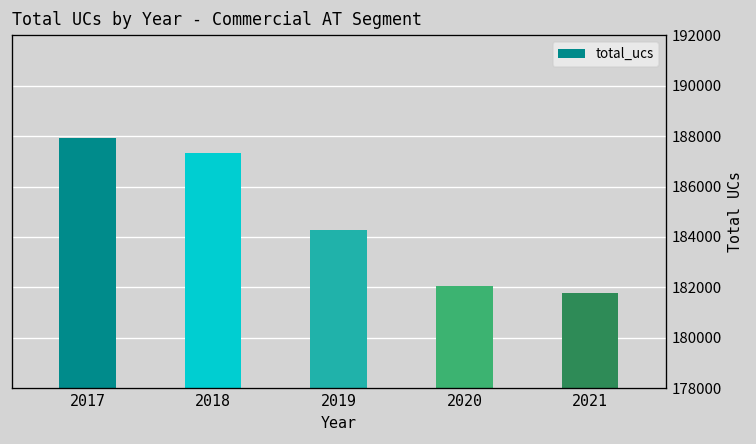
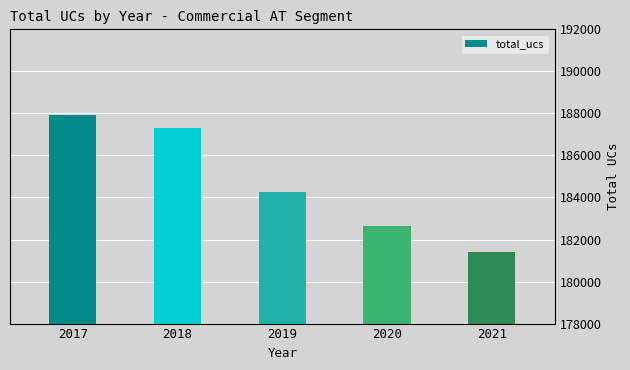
2020: 182000 -> 182600
2021: 181800 -> 181400
